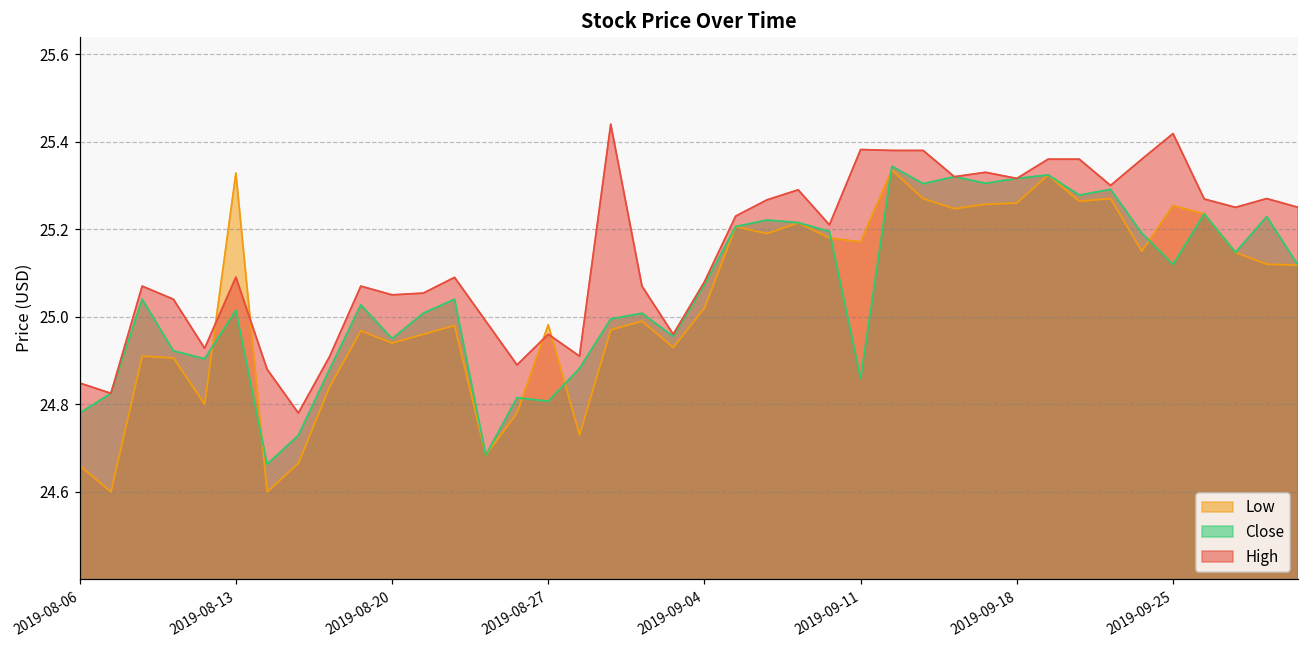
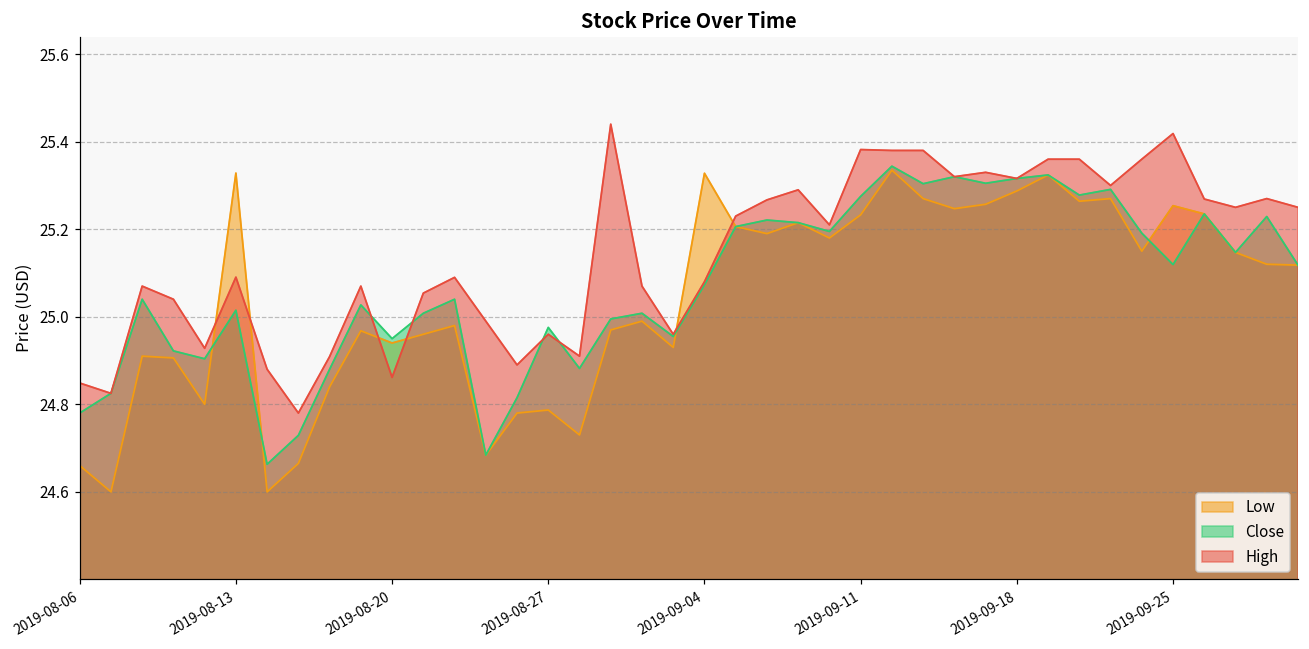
High, 2019-08-20: 25.05 -> 24.86
Low, 2019-08-27: 24.98 -> 24.79
Close, 2019-08-27: 24.81 -> 24.98
Low, 2019-09-04: 25.02 -> 25.33
Low, 2019-09-11: 25.17 -> 25.23
Close, 2019-09-11: 24.86 -> 25.27
Low, 2019-09-18: 25.26 -> 25.29
